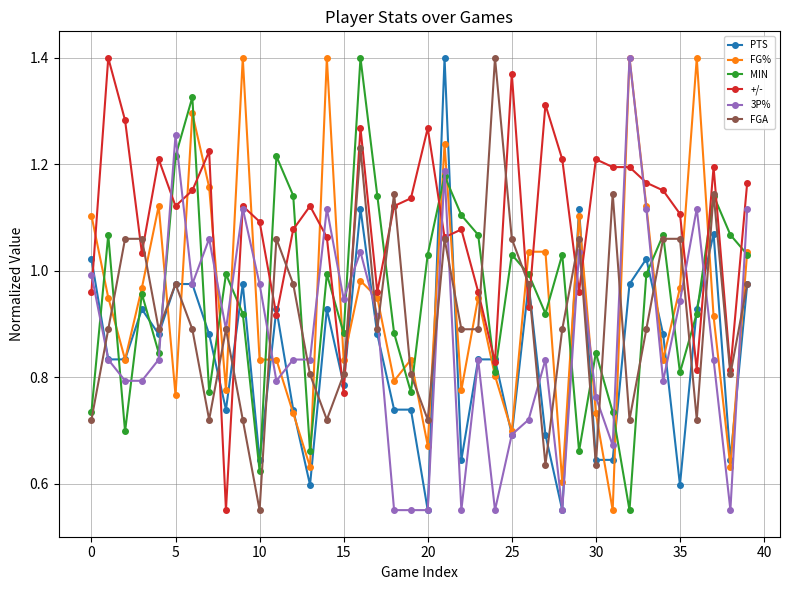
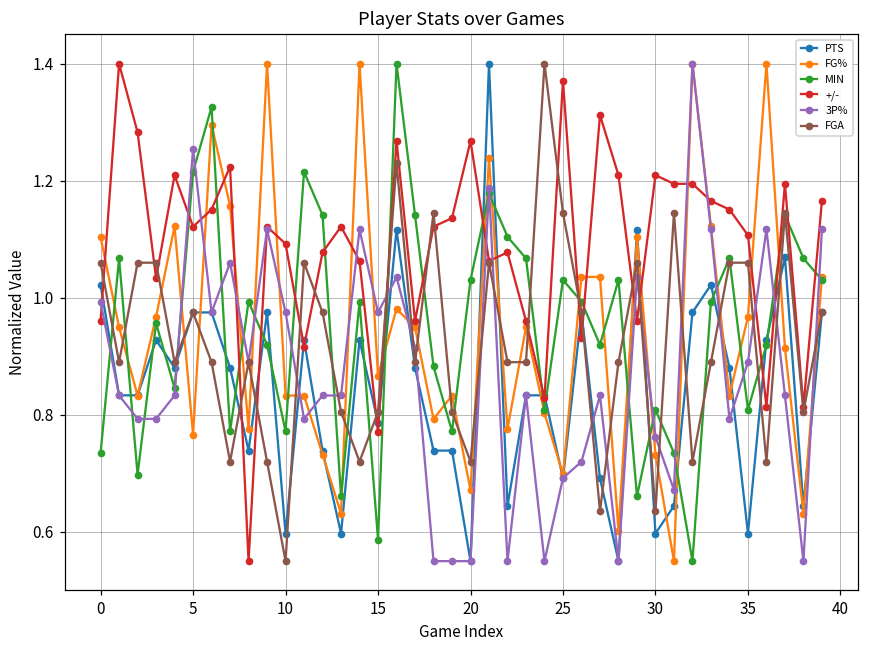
FGA, 0: 0.72 -> 1.06
PTS, 10: 0.64 -> 0.60
MIN, 10: 0.62 -> 0.77
FG%, 15: 0.83 -> 0.87
MIN, 15: 0.88 -> 0.59
3P%, 15: 0.95 -> 0.98
FGA, 25: 1.06 -> 1.15
PTS, 30: 0.64 -> 0.60
MIN, 30: 0.85 -> 0.81
3P%, 35: 0.94 -> 0.89
